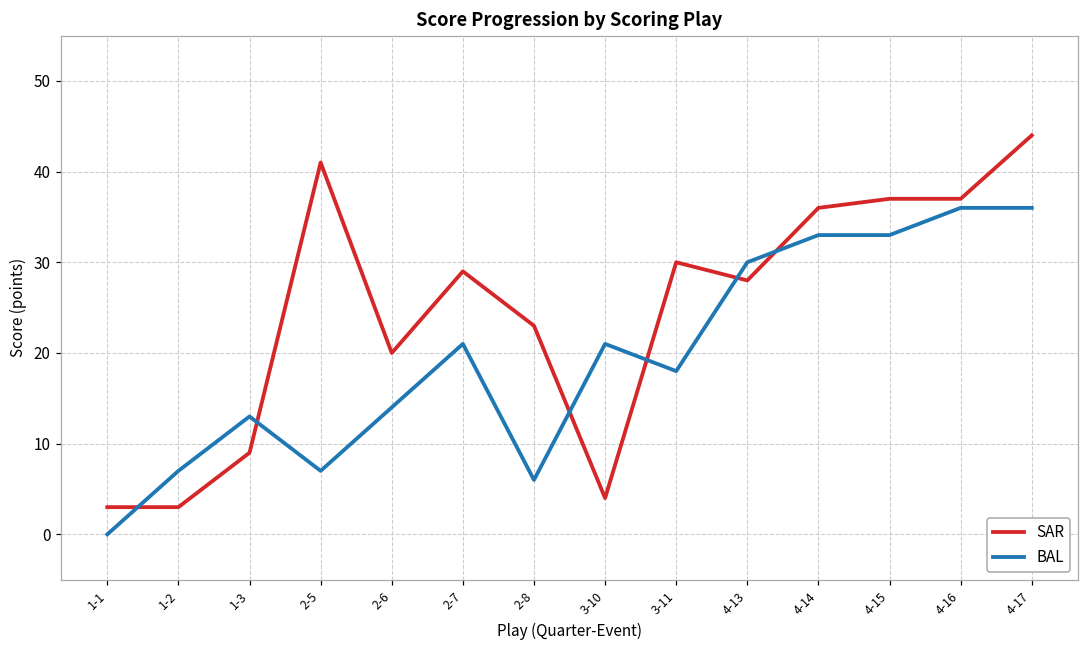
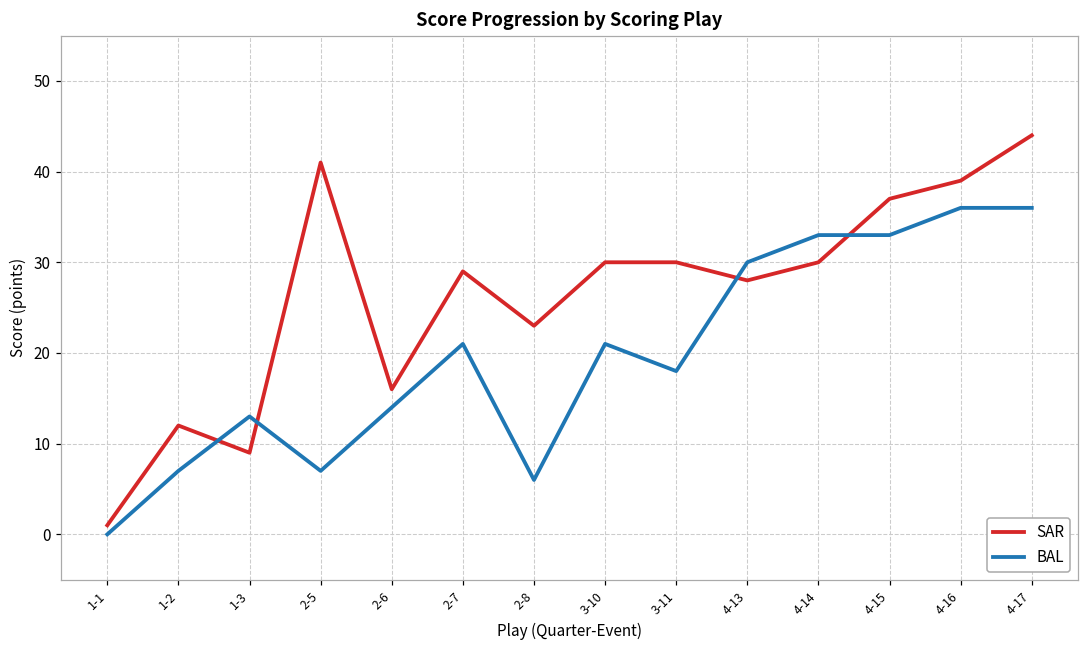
SAR, 1-1: 3 -> 1
SAR, 1-2: 3 -> 12
SAR, 2-6: 20 -> 16
SAR, 3-10: 4 -> 30
SAR, 4-14: 36 -> 30
SAR, 4-16: 37 -> 39
